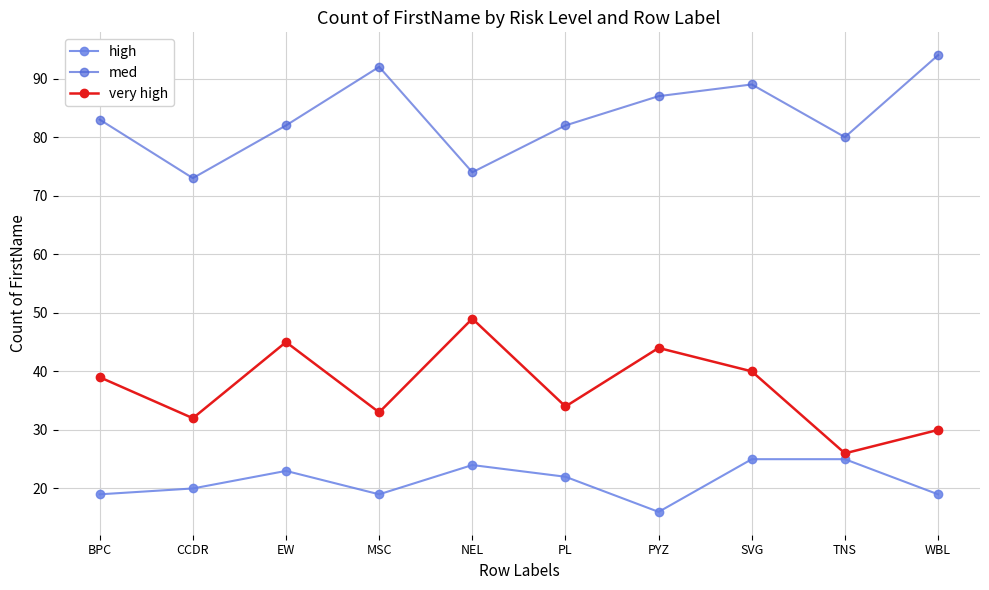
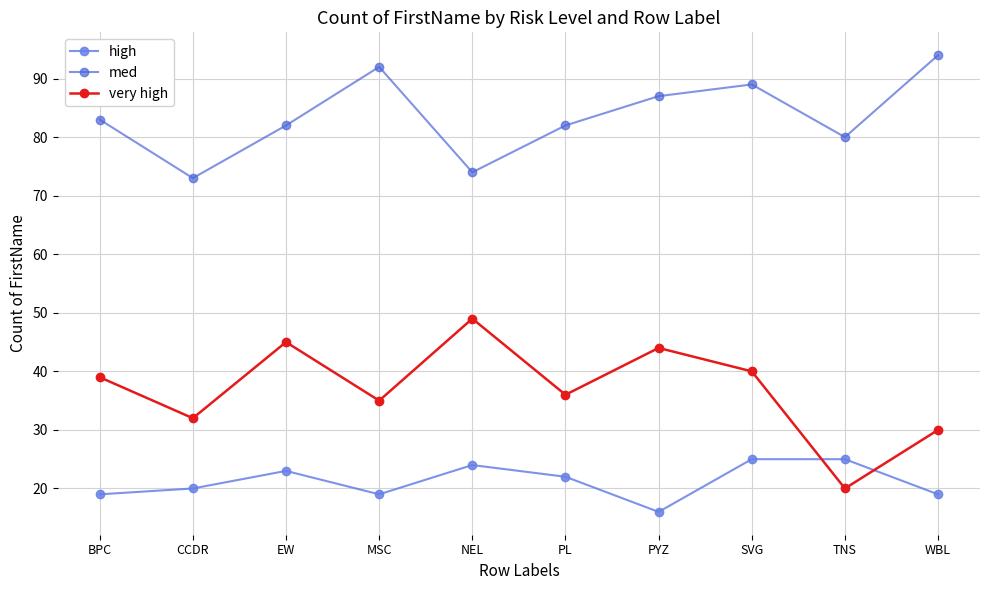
very high, MSC: 33 -> 35
very high, PL: 34 -> 36
very high, TNS: 26 -> 20
